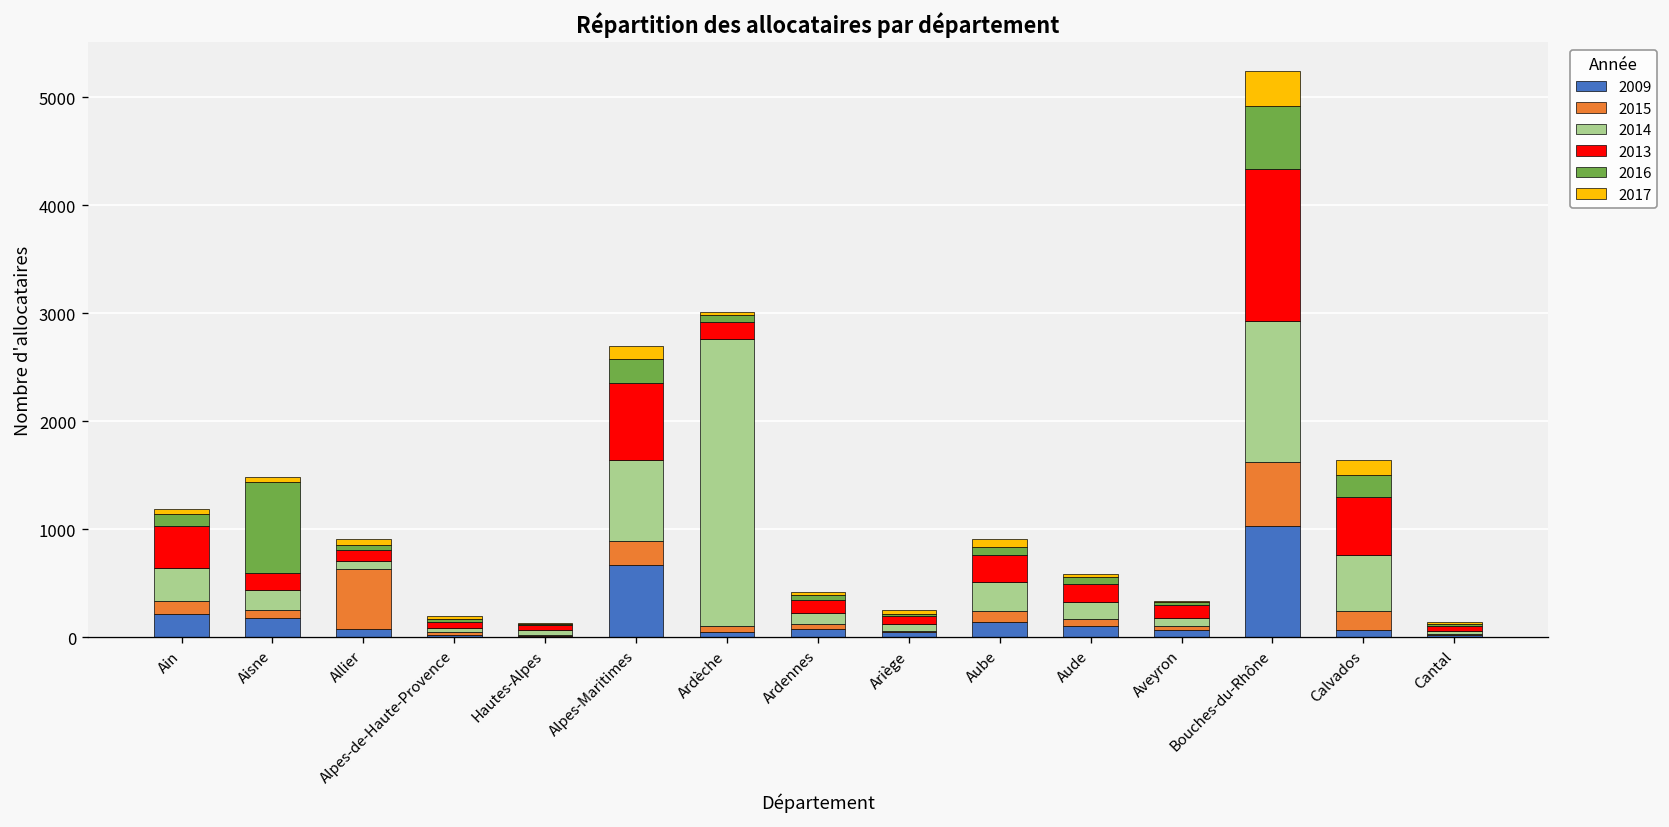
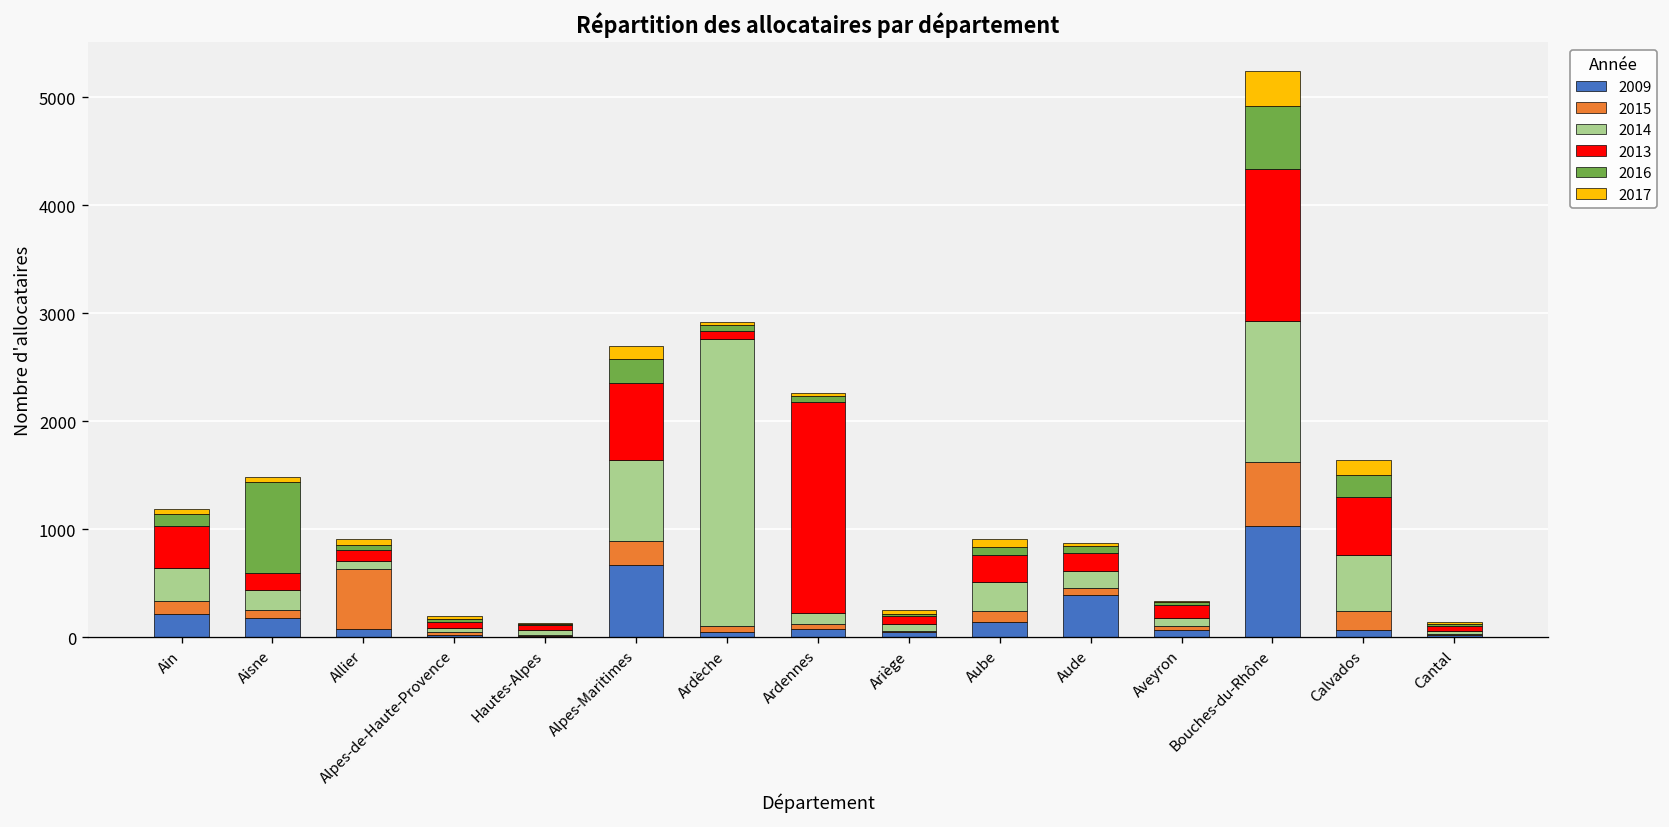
2013, Ardèche: 200 -> 100
2013, Ardennes: 100 -> 2000
2009, Aude: 100 -> 400
